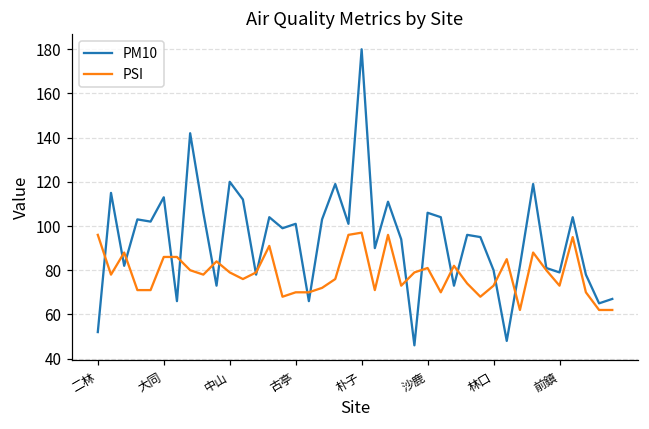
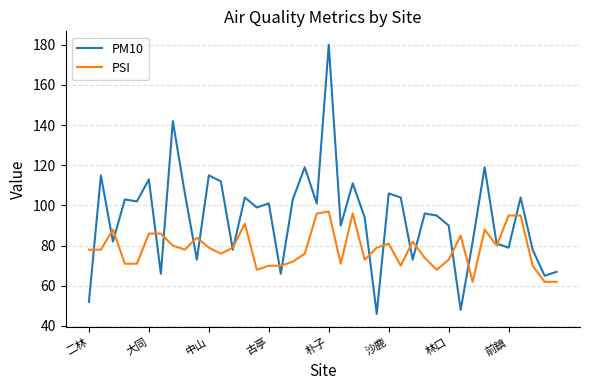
PSI, 二林: 96 -> 78
PM10, 中山: 120 -> 115
PM10, 林口: 80 -> 90
PSI, 前鎮: 73 -> 95
